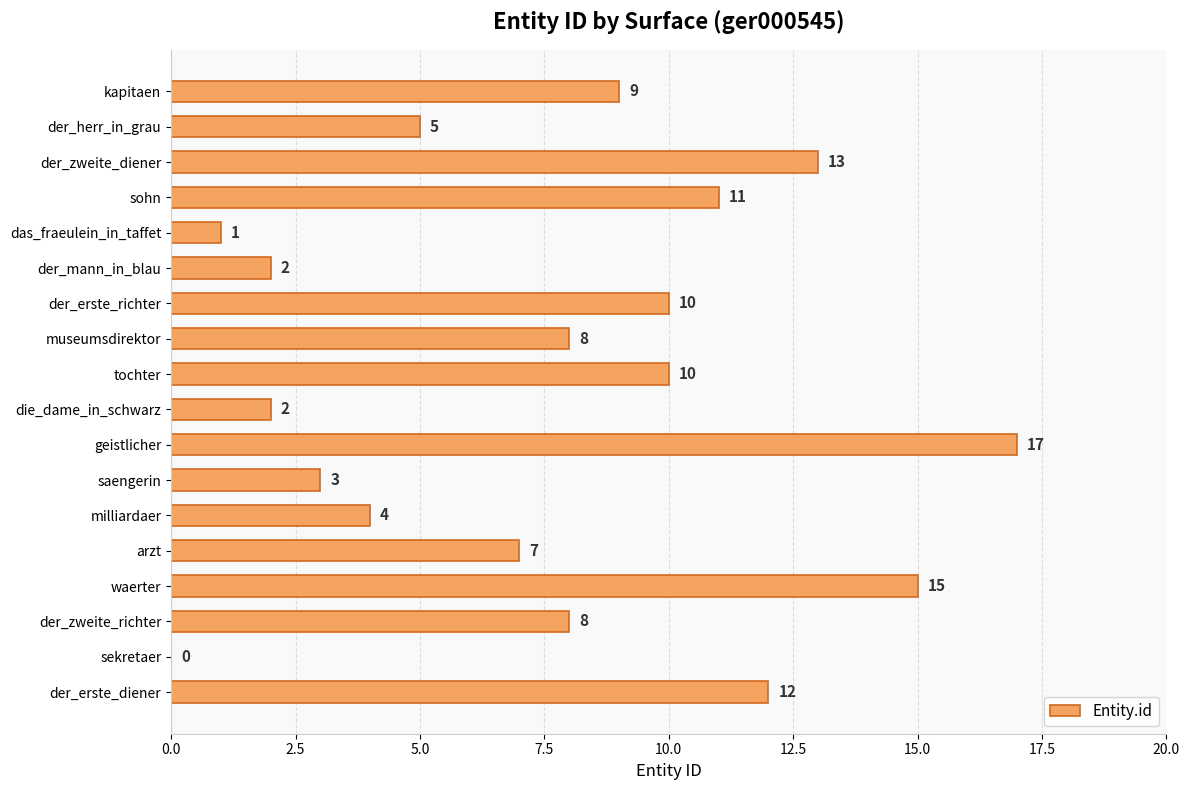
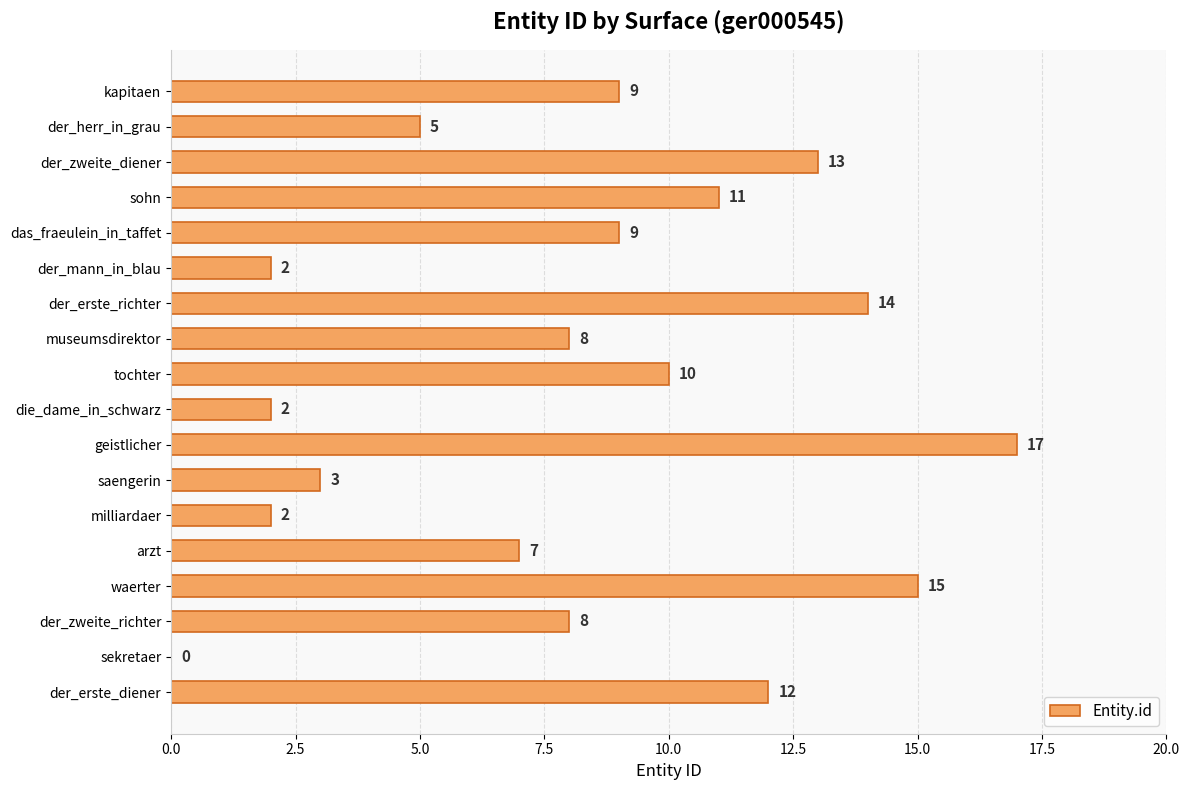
das_fraeulein_in_taffet: 1 -> 9
der_erste_richter: 10 -> 14
milliardaer: 4 -> 2
